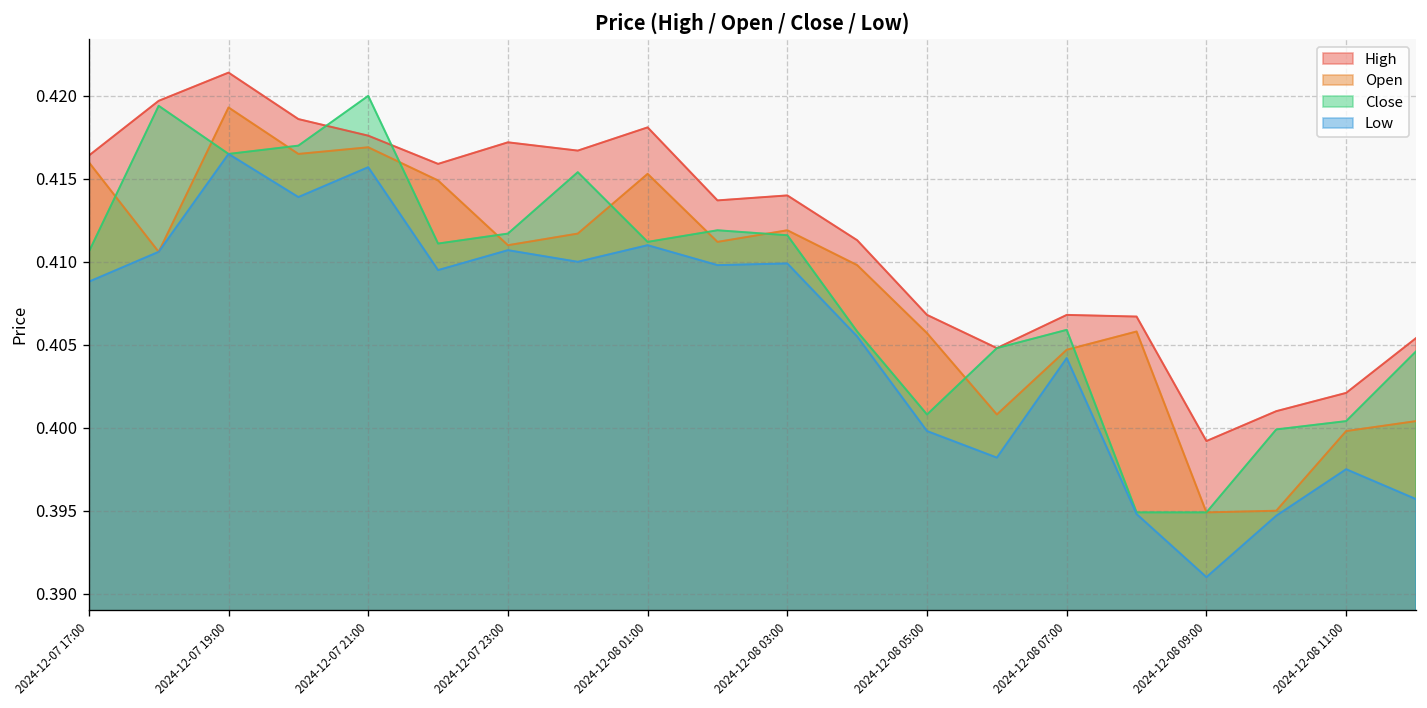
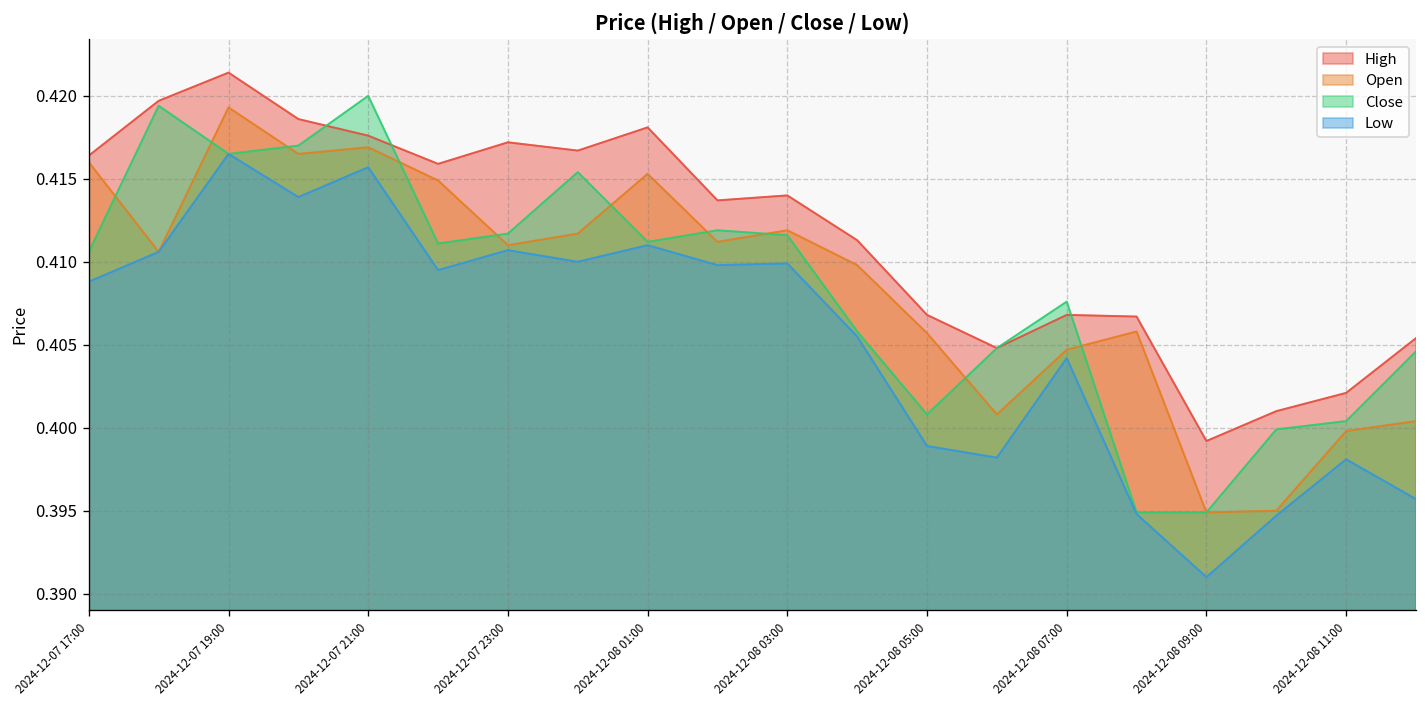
Low, 2024-12-08 05:00: 0.3998 -> 0.3989
Close, 2024-12-08 07:00: 0.4059 -> 0.4076
Low, 2024-12-08 11:00: 0.3975 -> 0.3981
